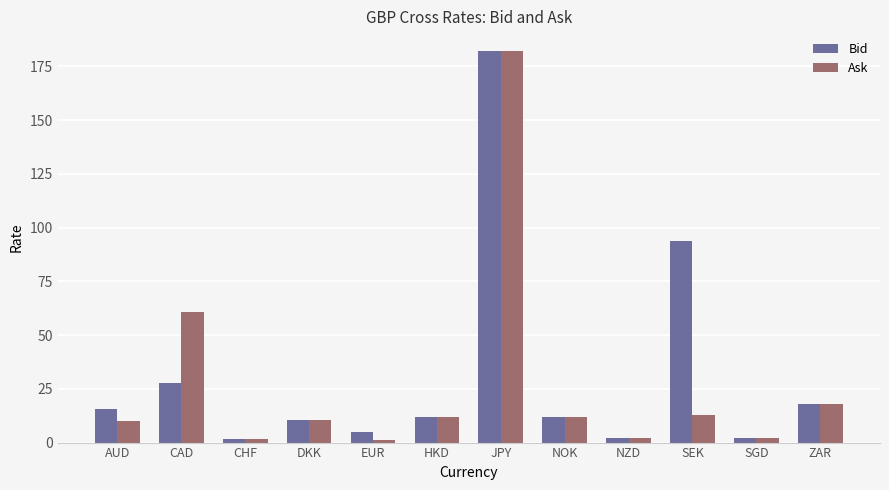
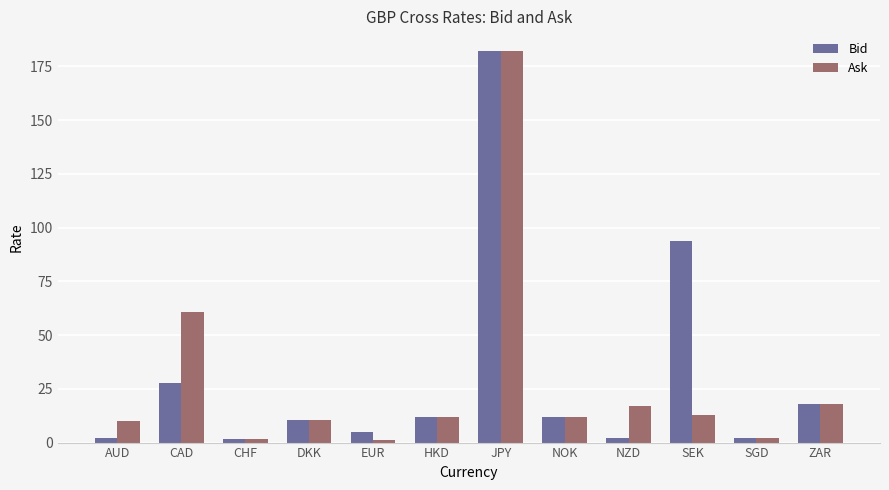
Bid, AUD: 16 -> 2
Ask, NZD: 2 -> 17
